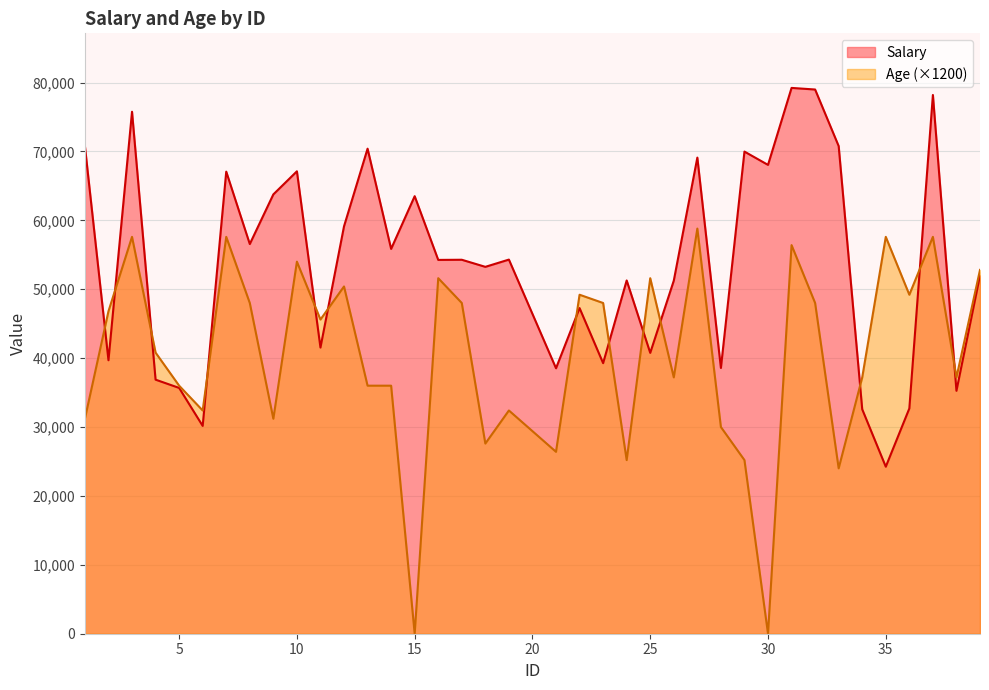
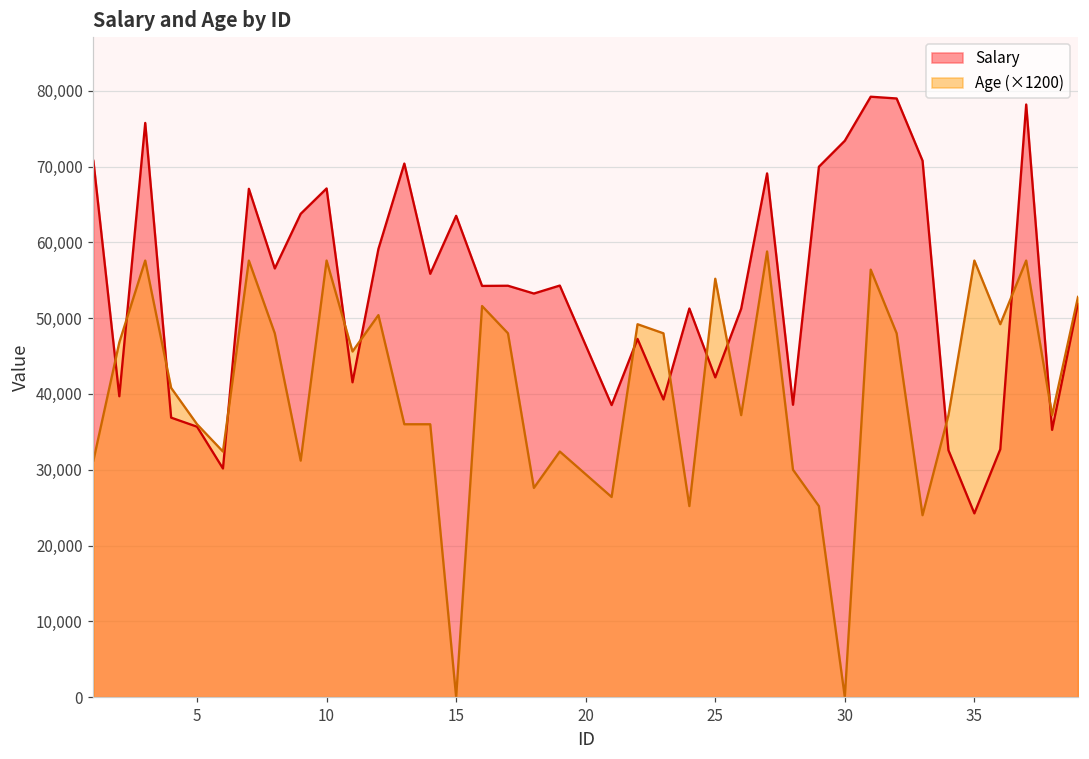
Age (×1200), 10: 54,000 -> 58,000
Salary, 25: 41,000 -> 42,000
Age (×1200), 25: 52,000 -> 55,000
Salary, 30: 68,000 -> 73,000
